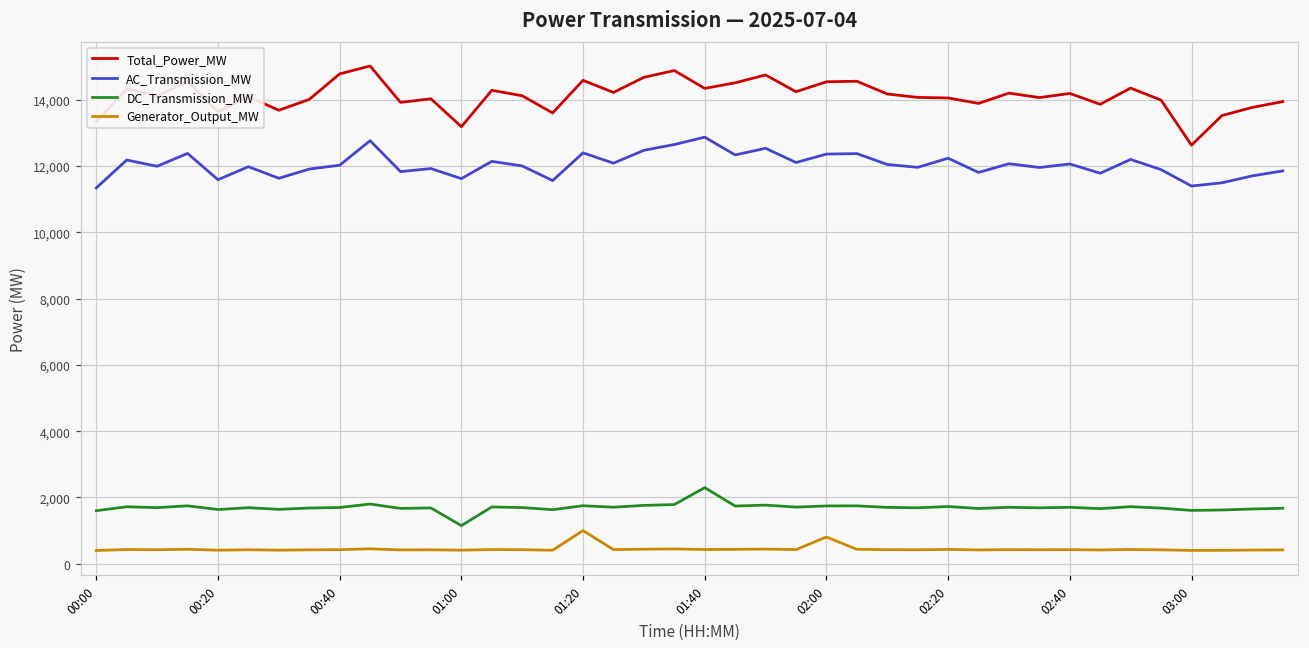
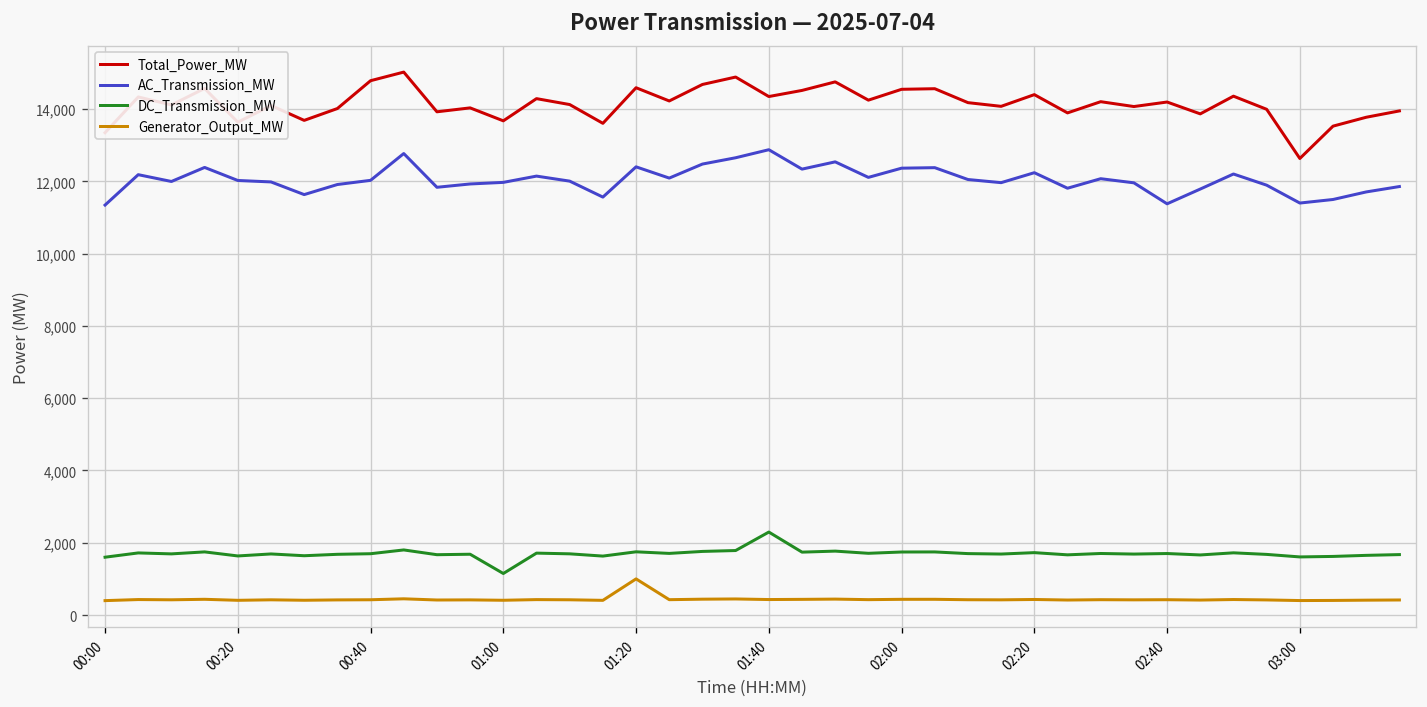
AC_Transmission_MW, 00:20: 11,600 -> 12,000
Total_Power_MW, 01:00: 13,200 -> 13,700
AC_Transmission_MW, 01:00: 11,600 -> 12,000
Generator_Output_MW, 02:00: 800 -> 400
Total_Power_MW, 02:20: 14,100 -> 14,400
AC_Transmission_MW, 02:40: 12,100 -> 11,400
